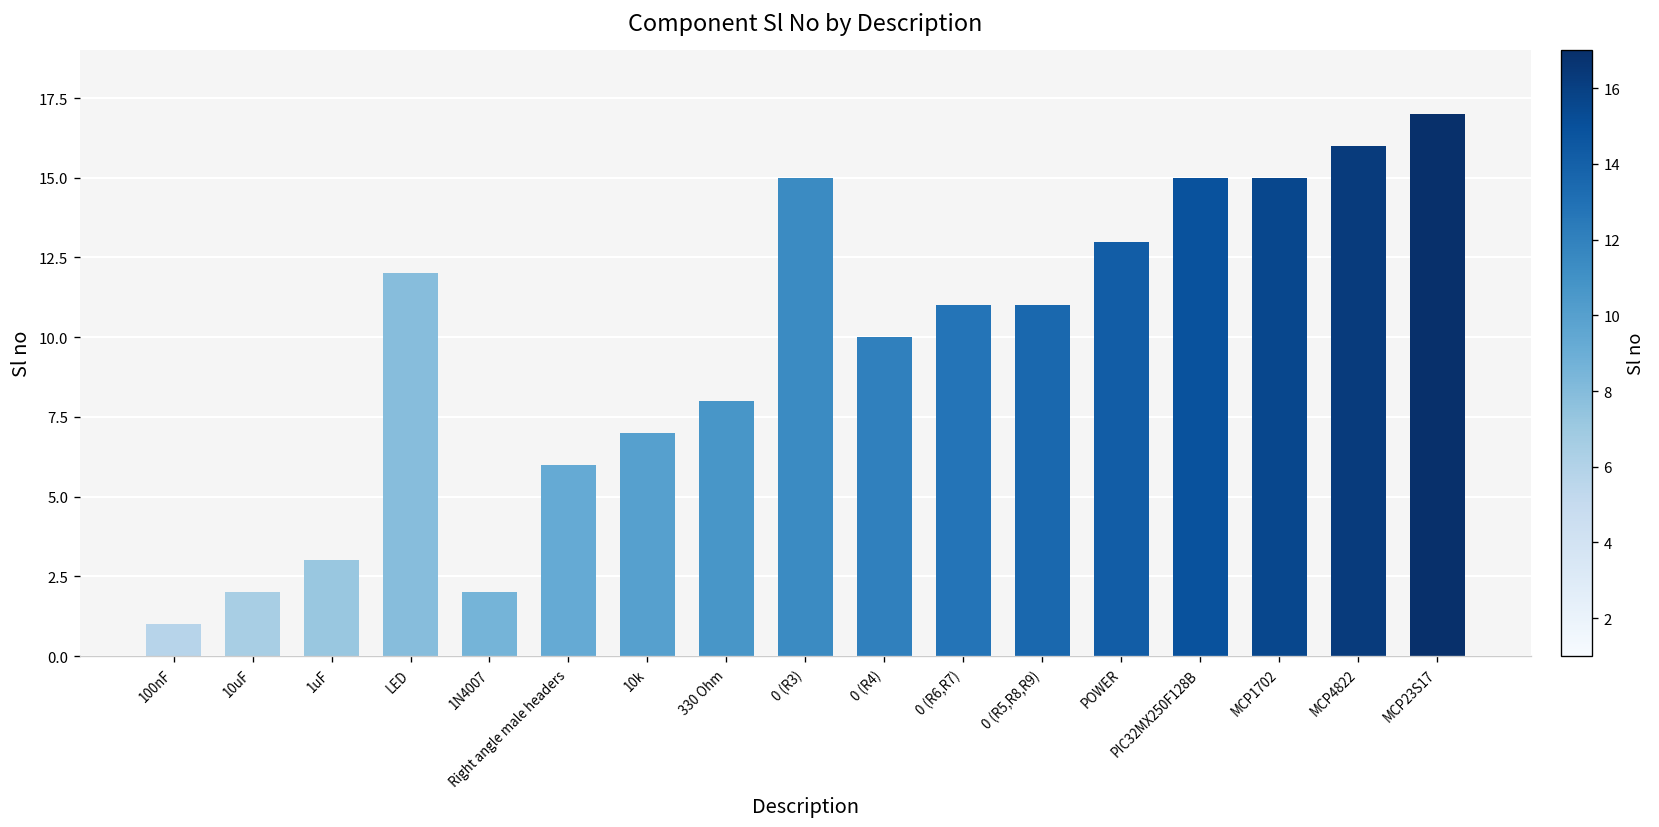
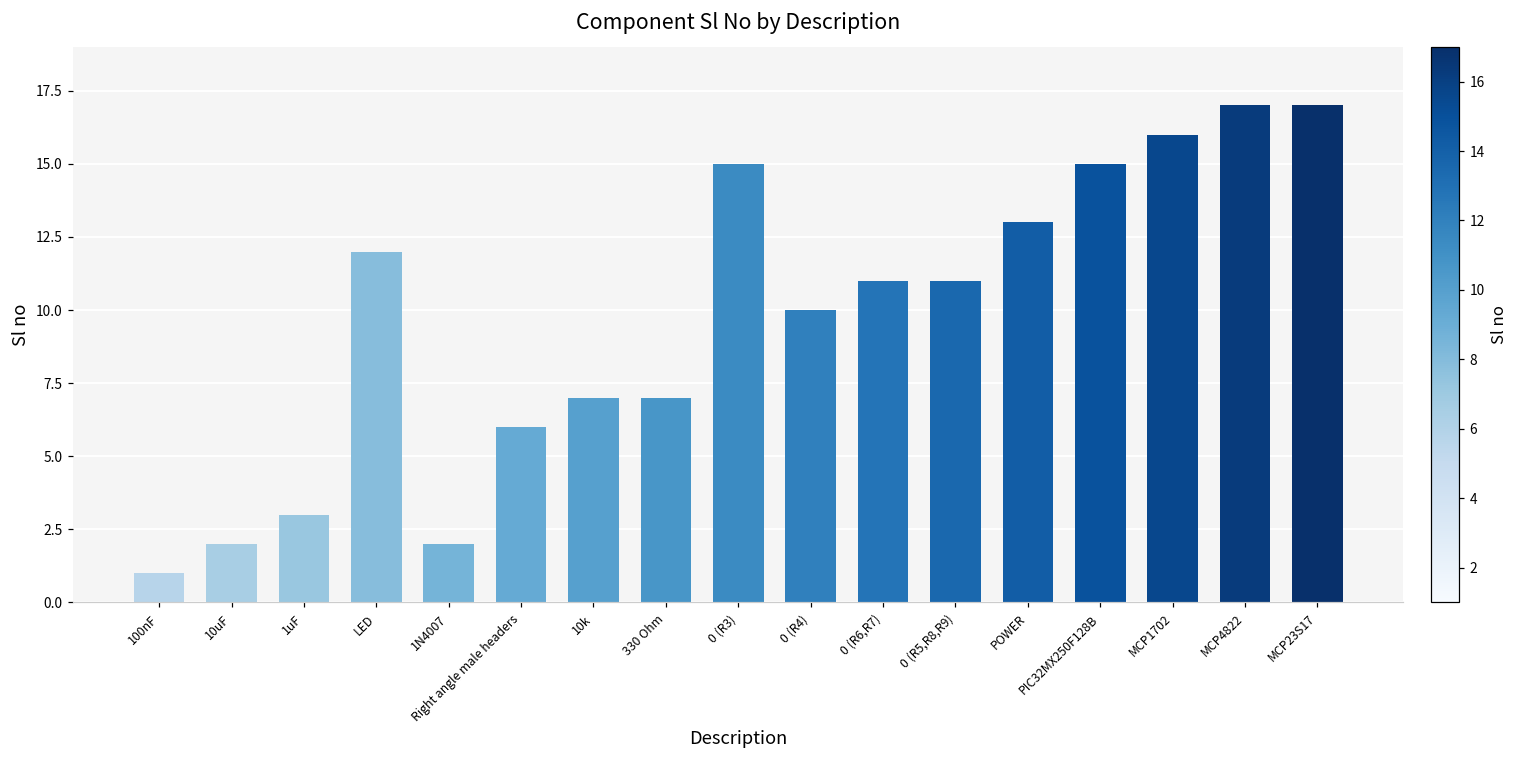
330 Ohm: 8 -> 7
MCP1702: 15 -> 16
MCP4822: 16 -> 17
